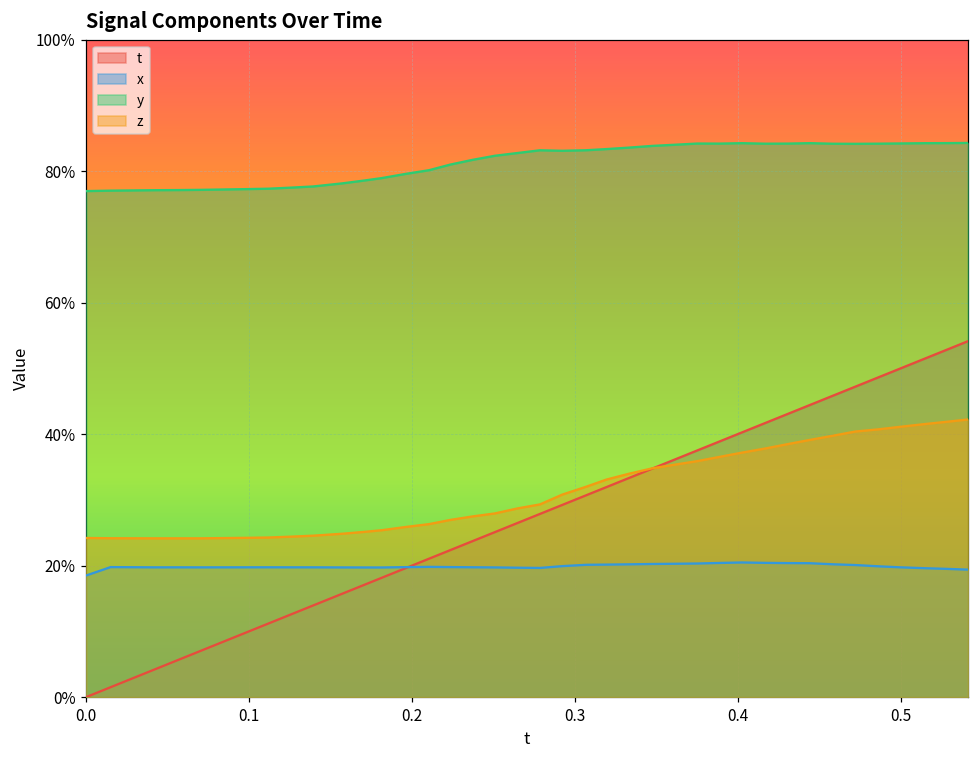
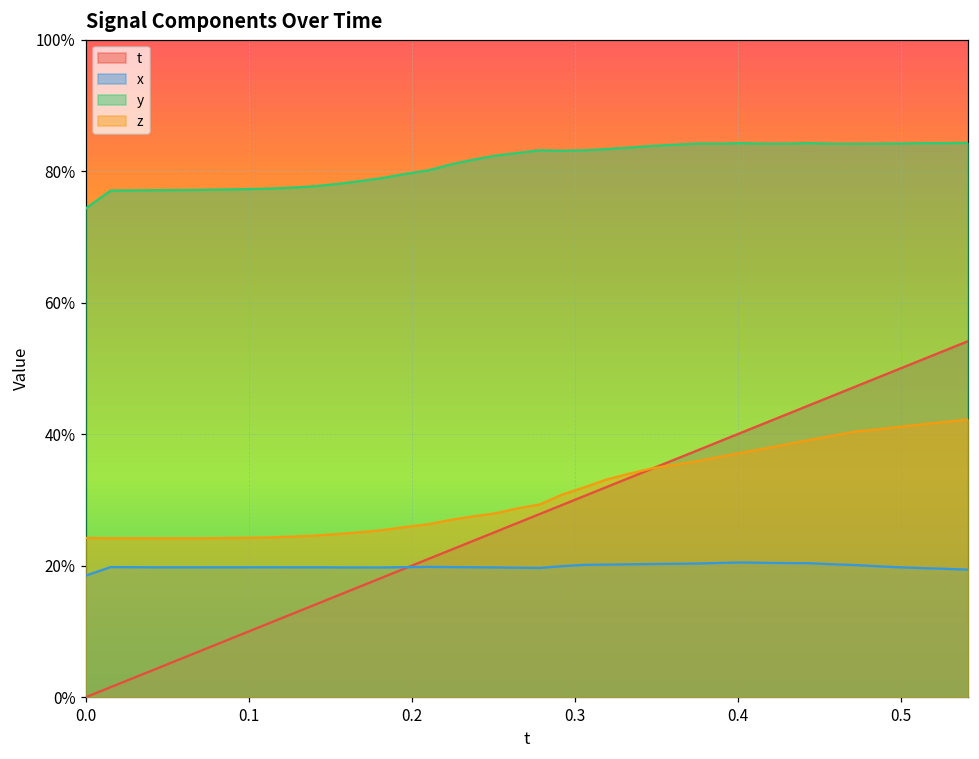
y, 0.0: 77% -> 74%
